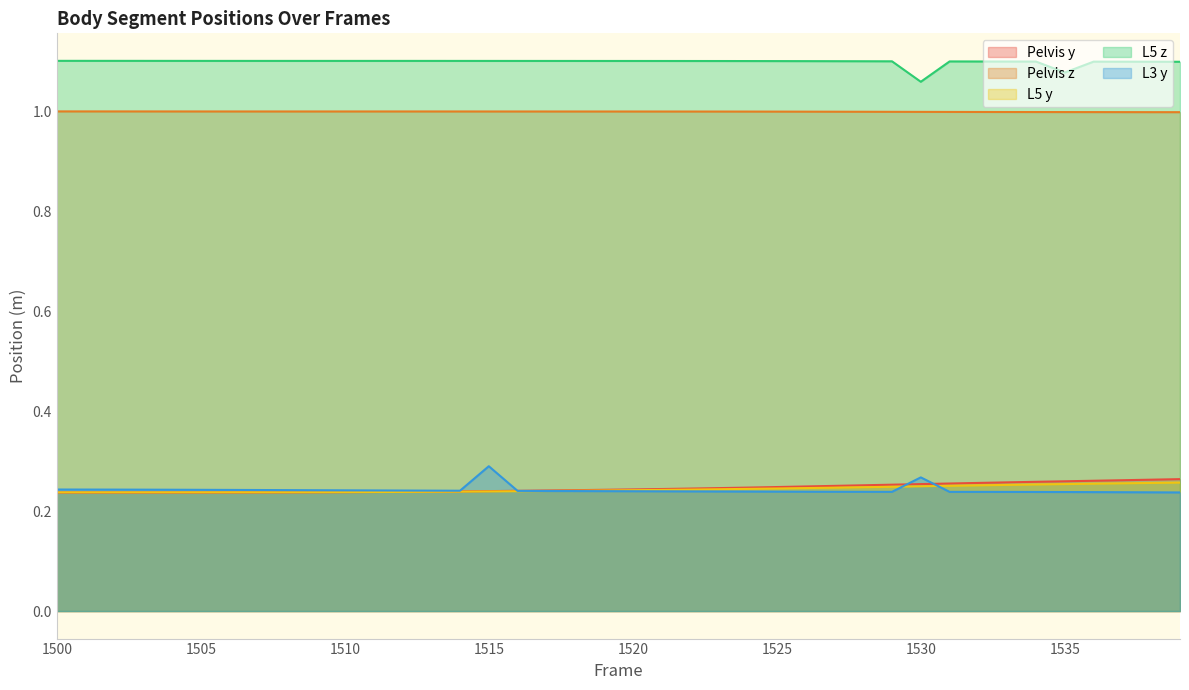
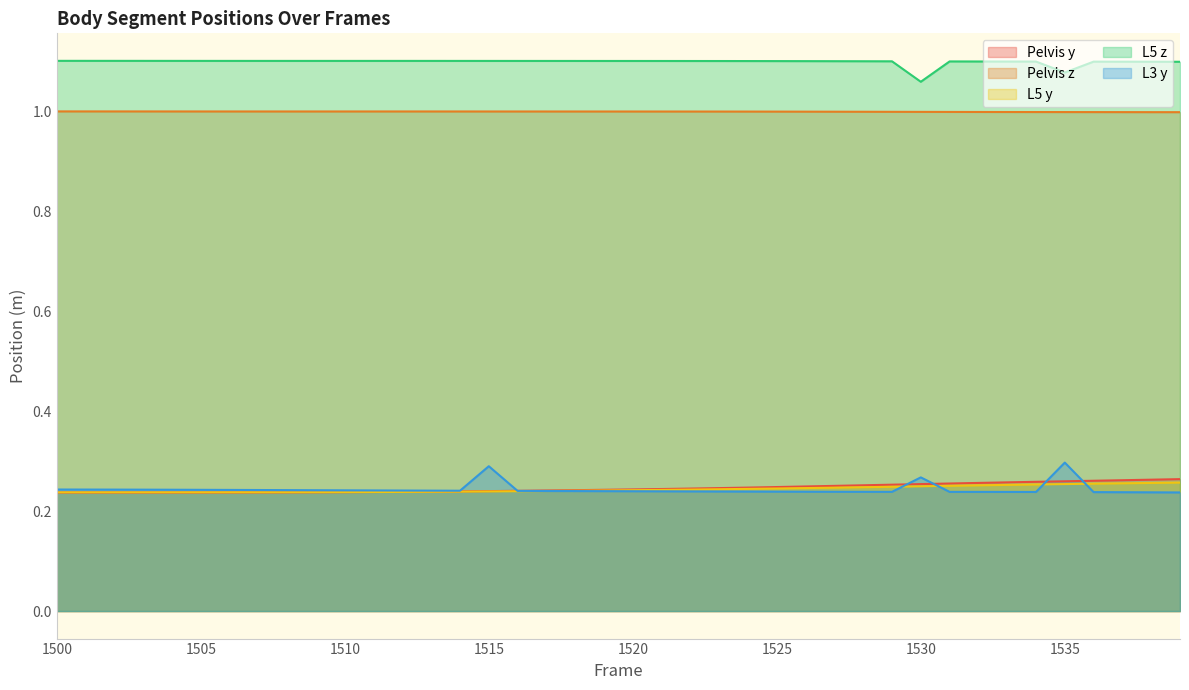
L3 y, 1535: 0.24 -> 0.30
